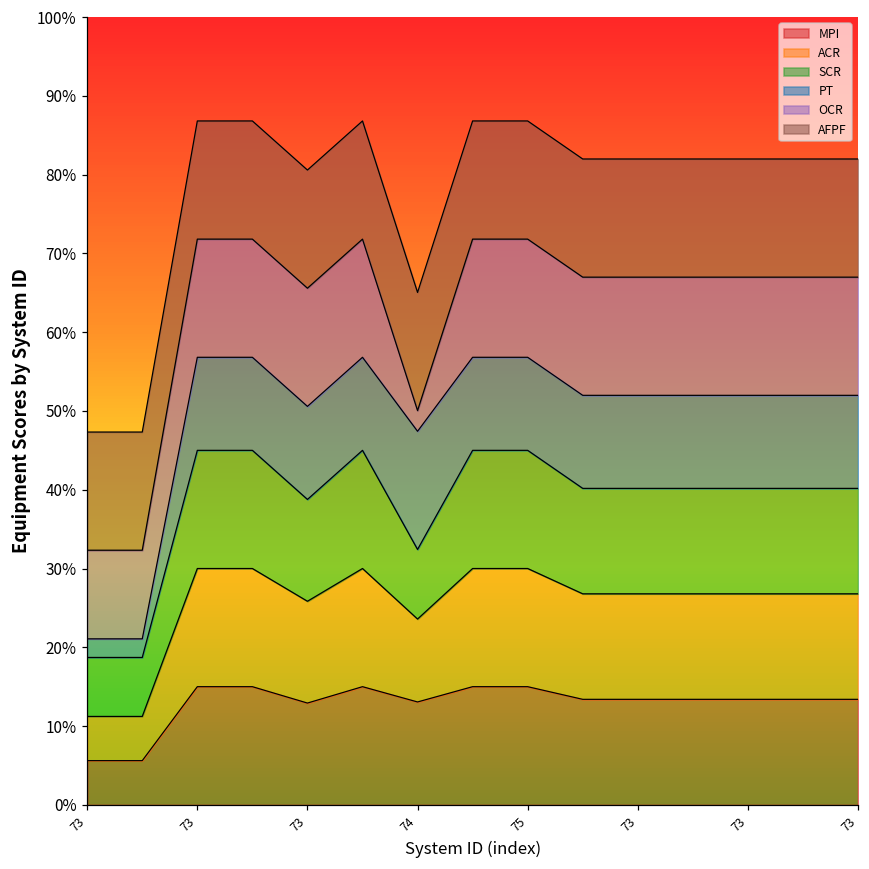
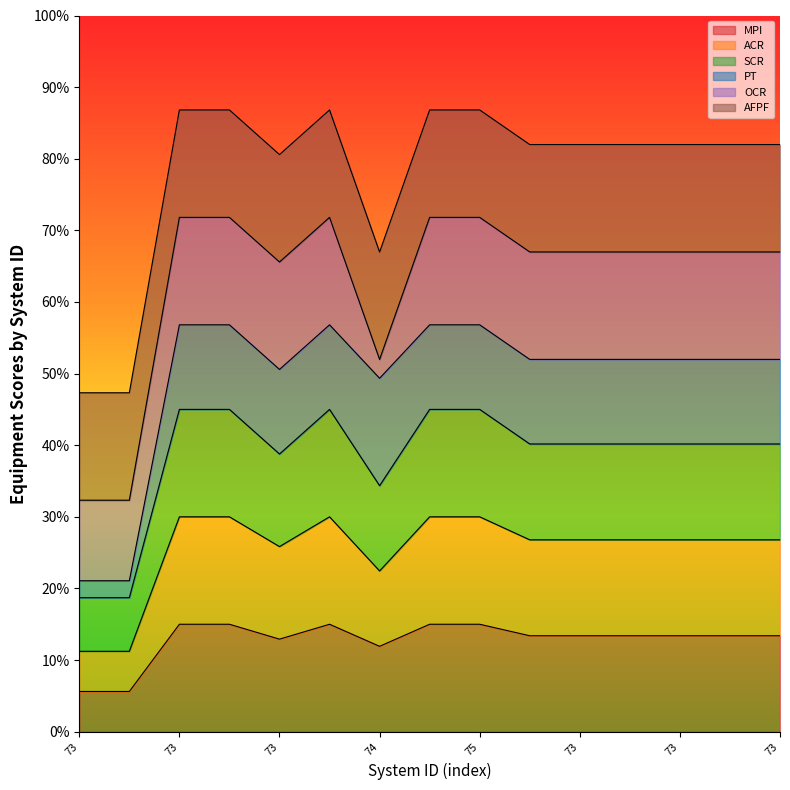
MPI, 74: 13% -> 12%
SCR, 74: 9% -> 12%
